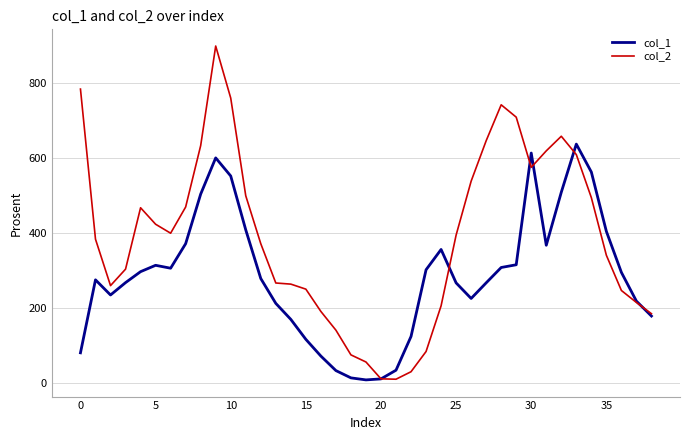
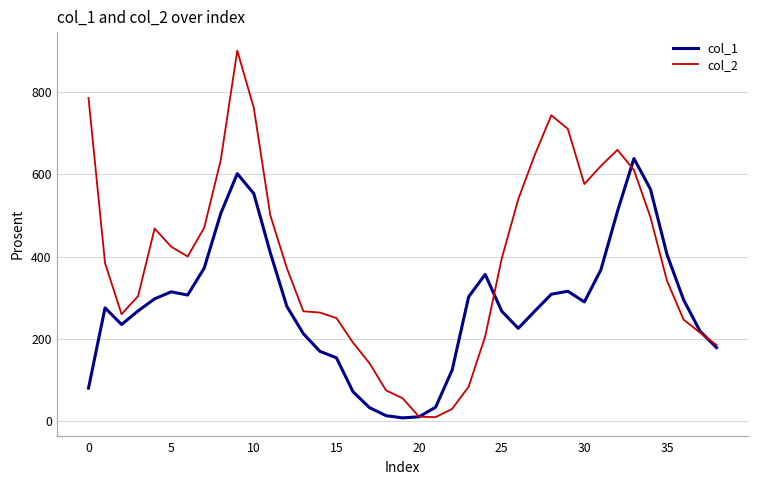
col_1, 15: 120 -> 150
col_1, 30: 610 -> 290
